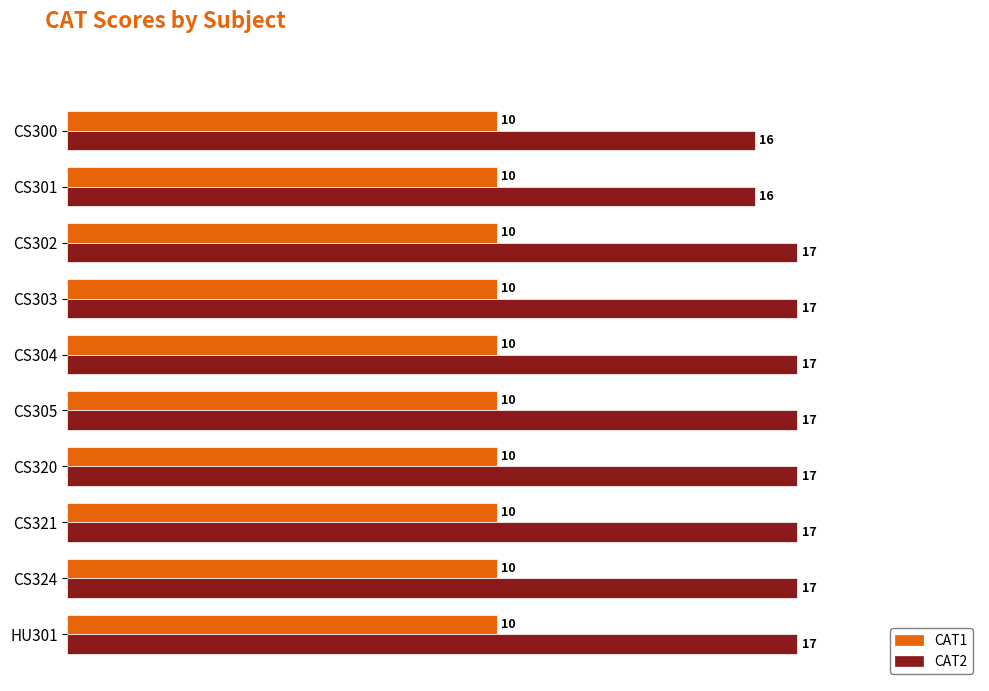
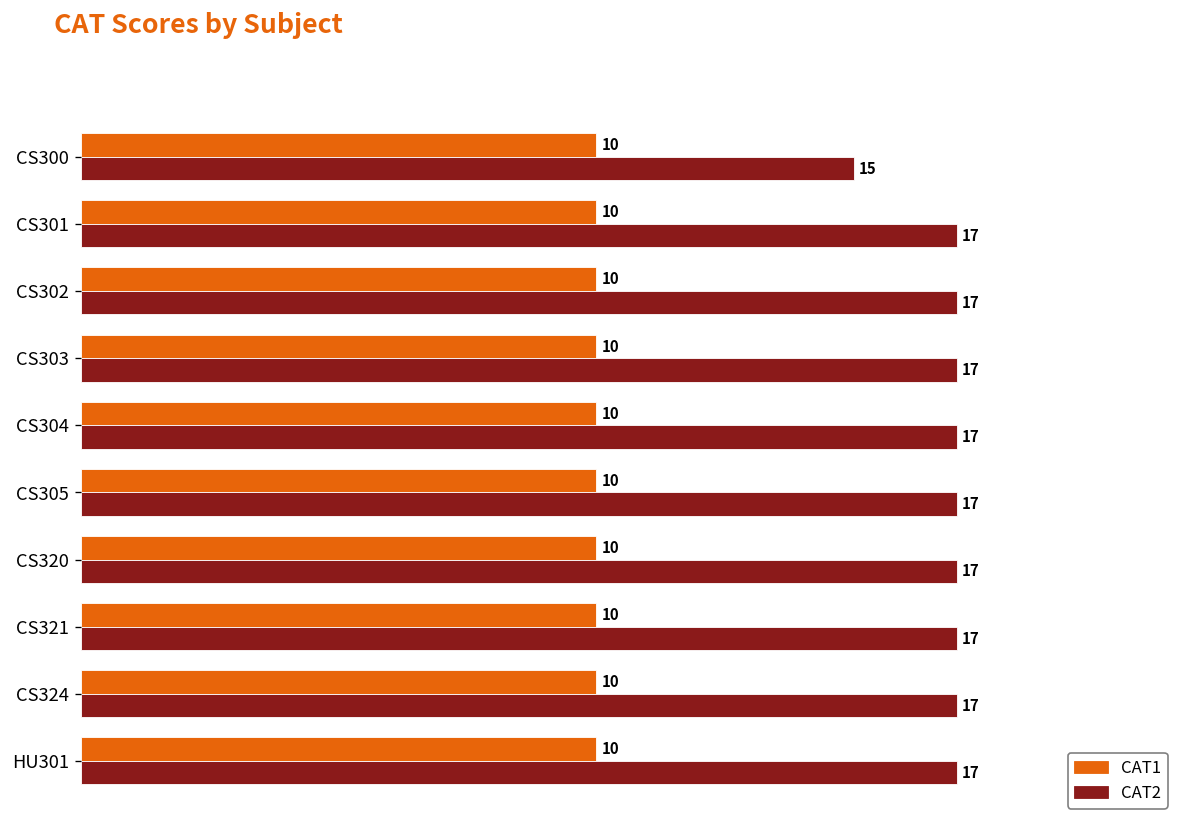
CAT2, CS300: 16 -> 15
CAT2, CS301: 16 -> 17
